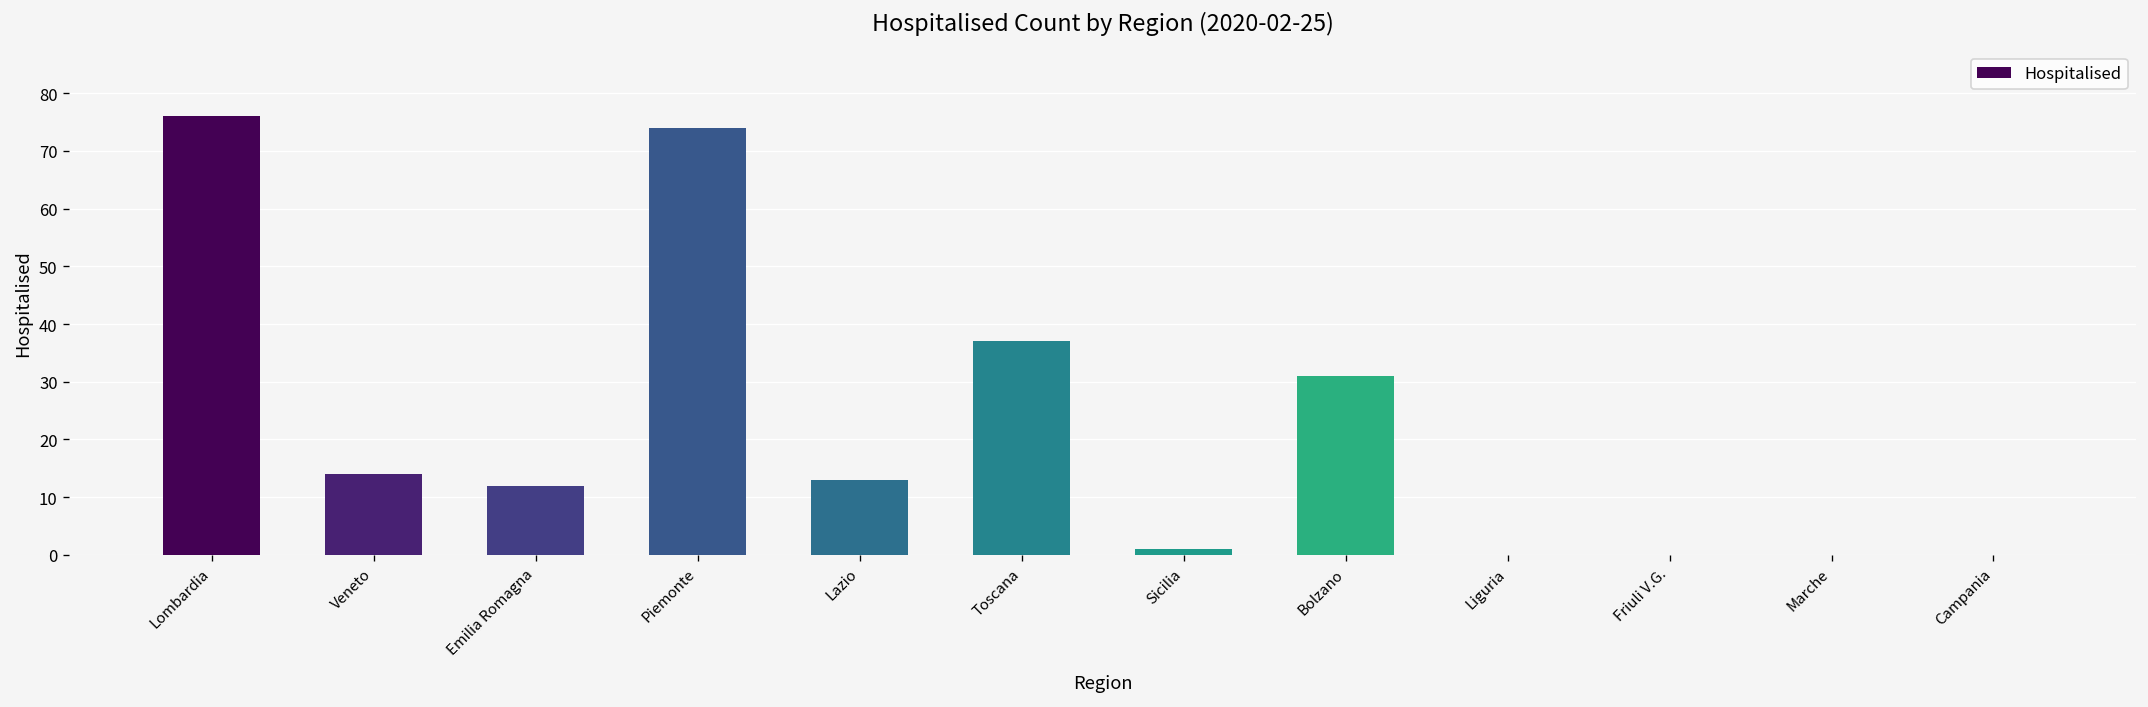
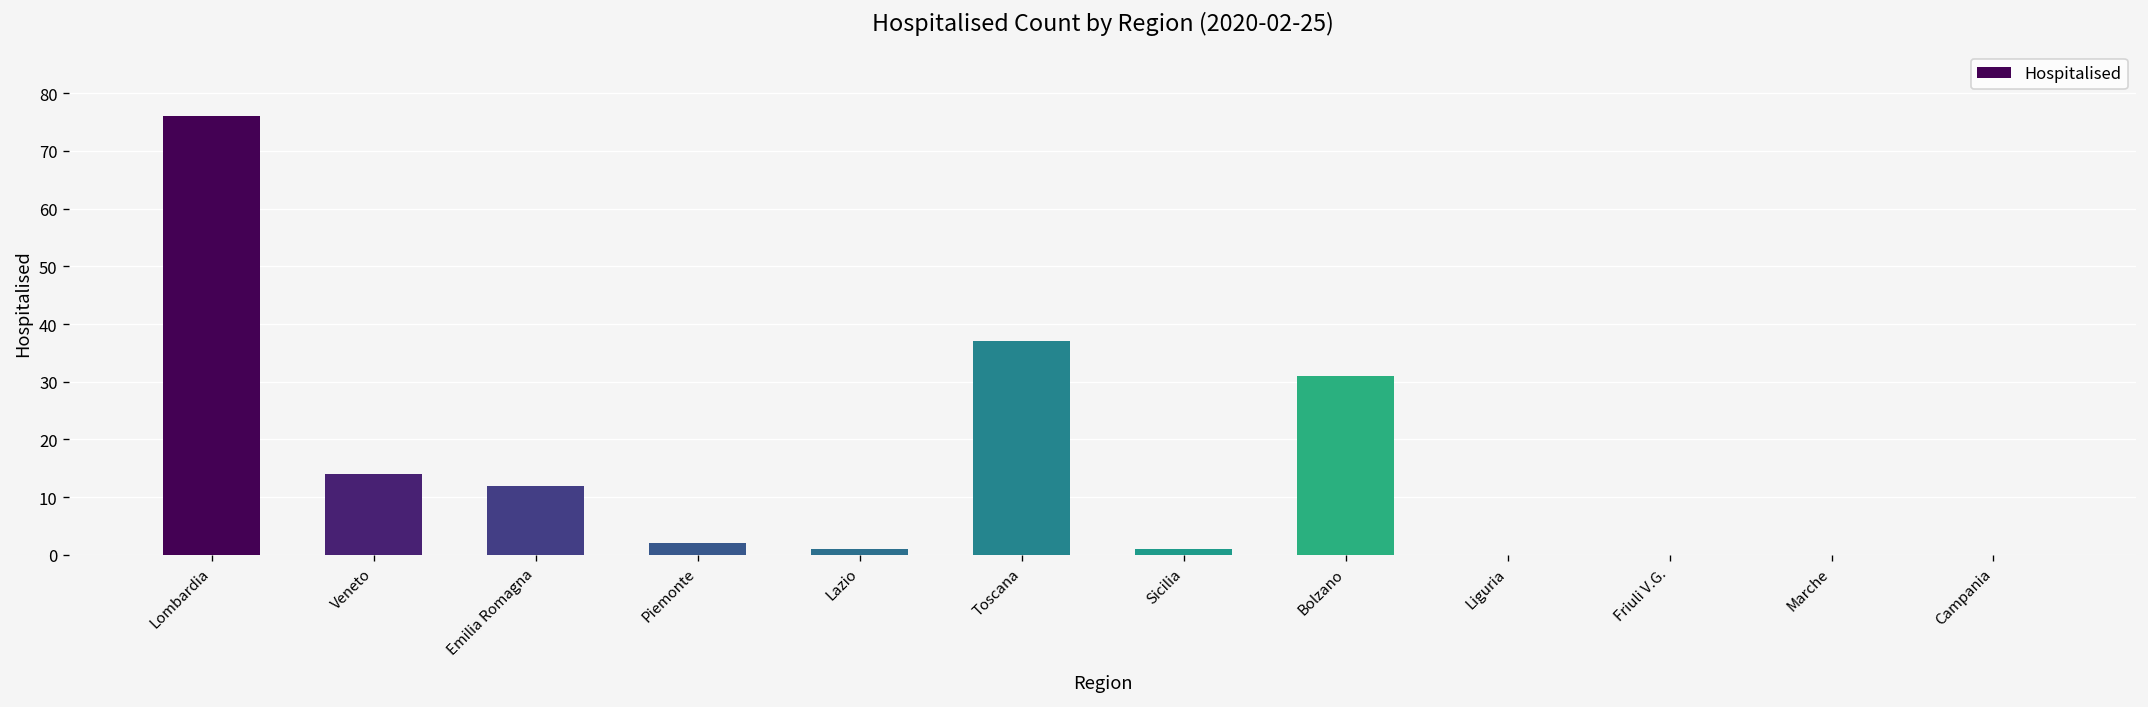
Piemonte: 74 -> 2
Lazio: 13 -> 1
